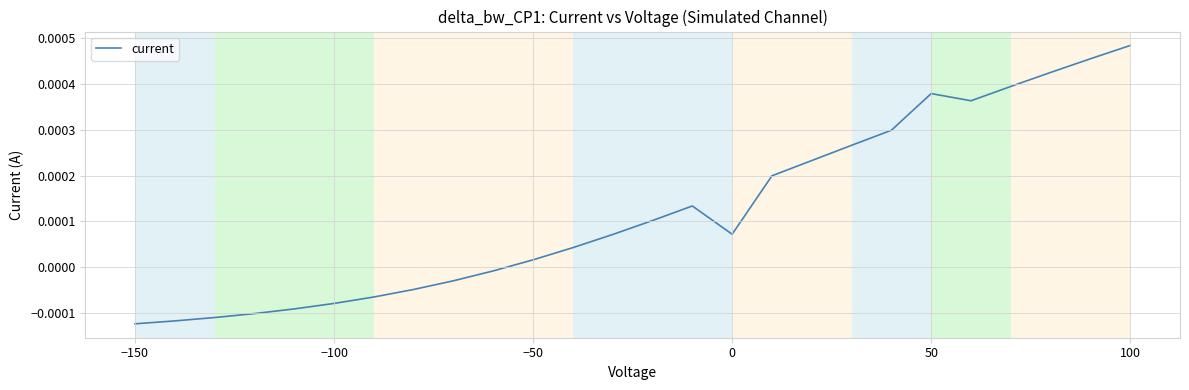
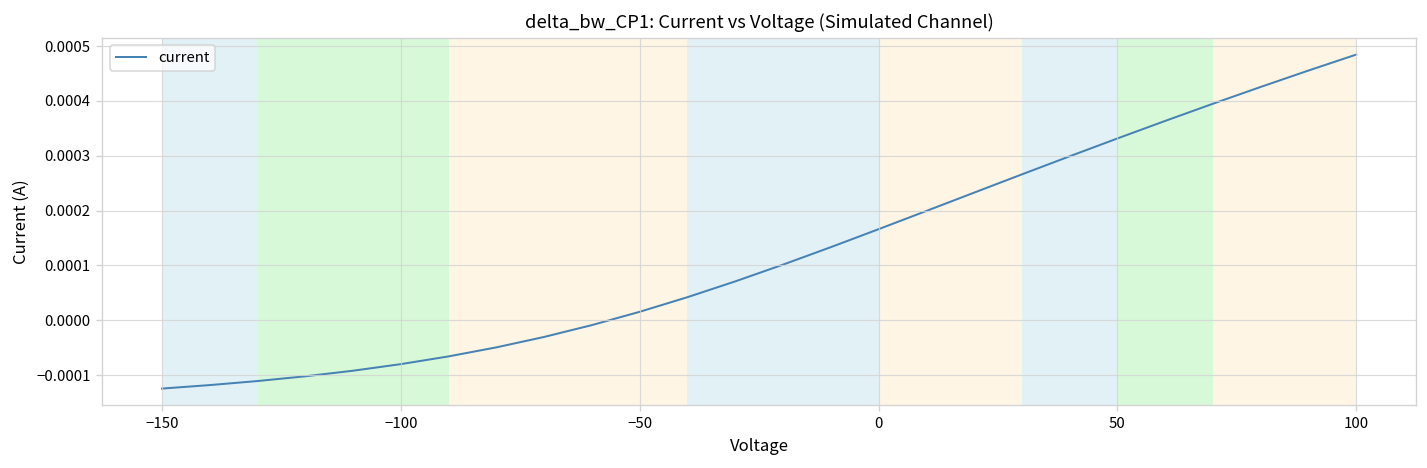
0: 0.00007 -> 0.00017
50: 0.00038 -> 0.00033
